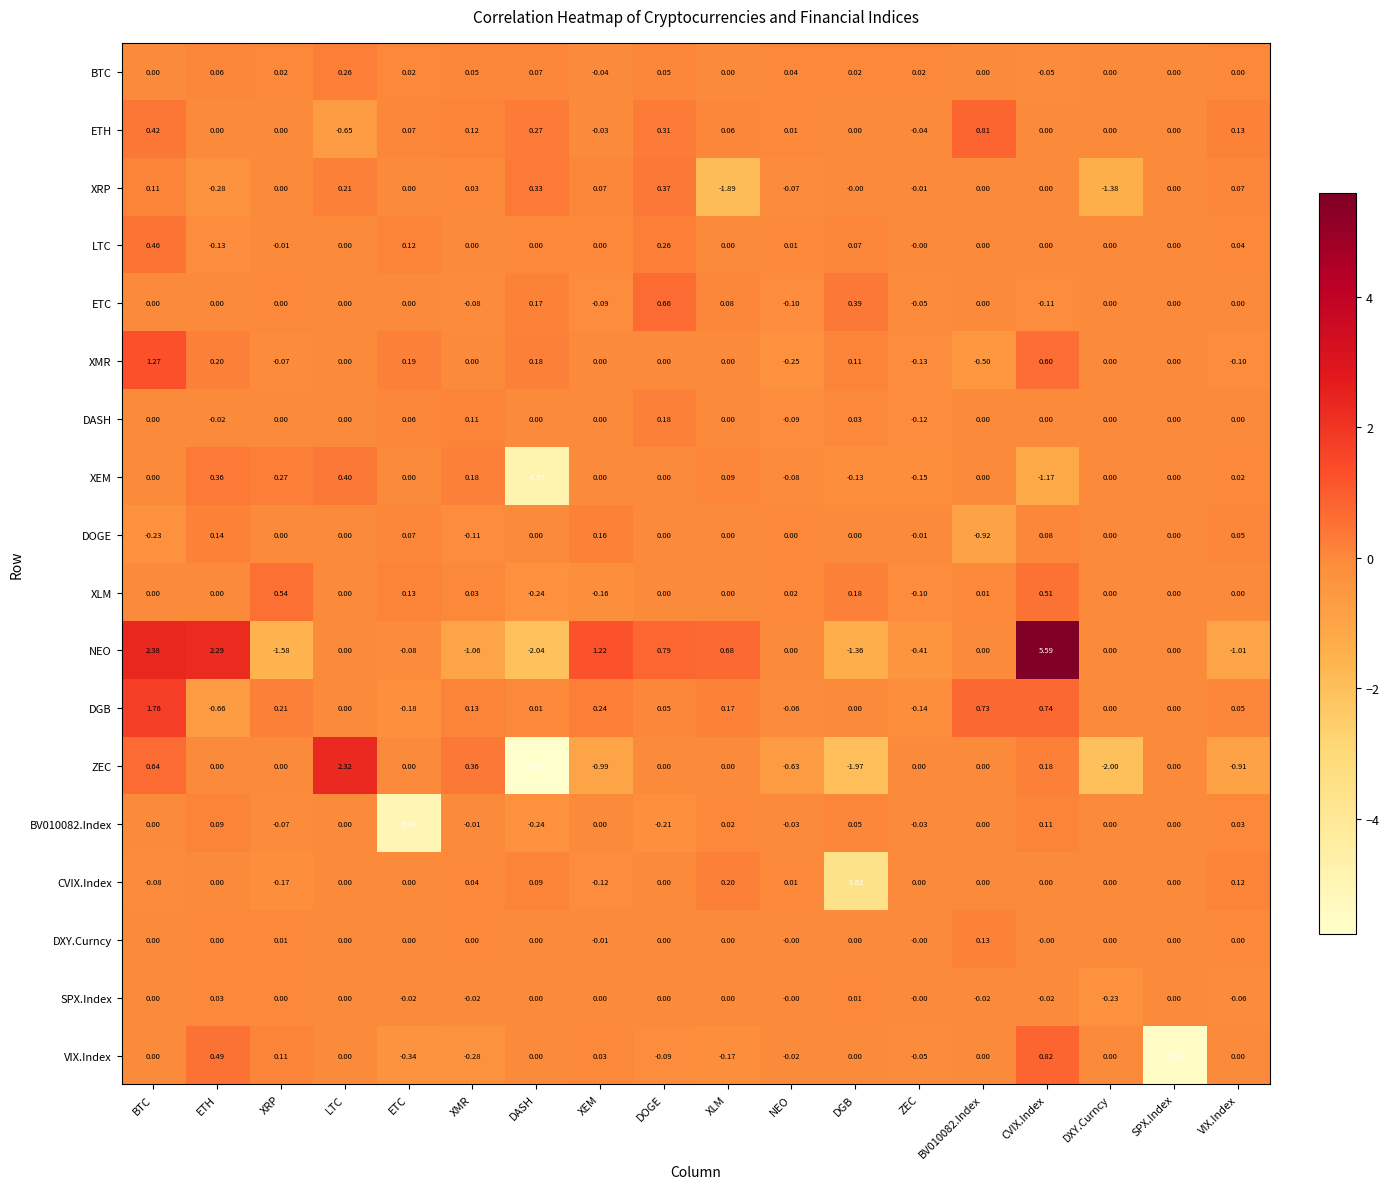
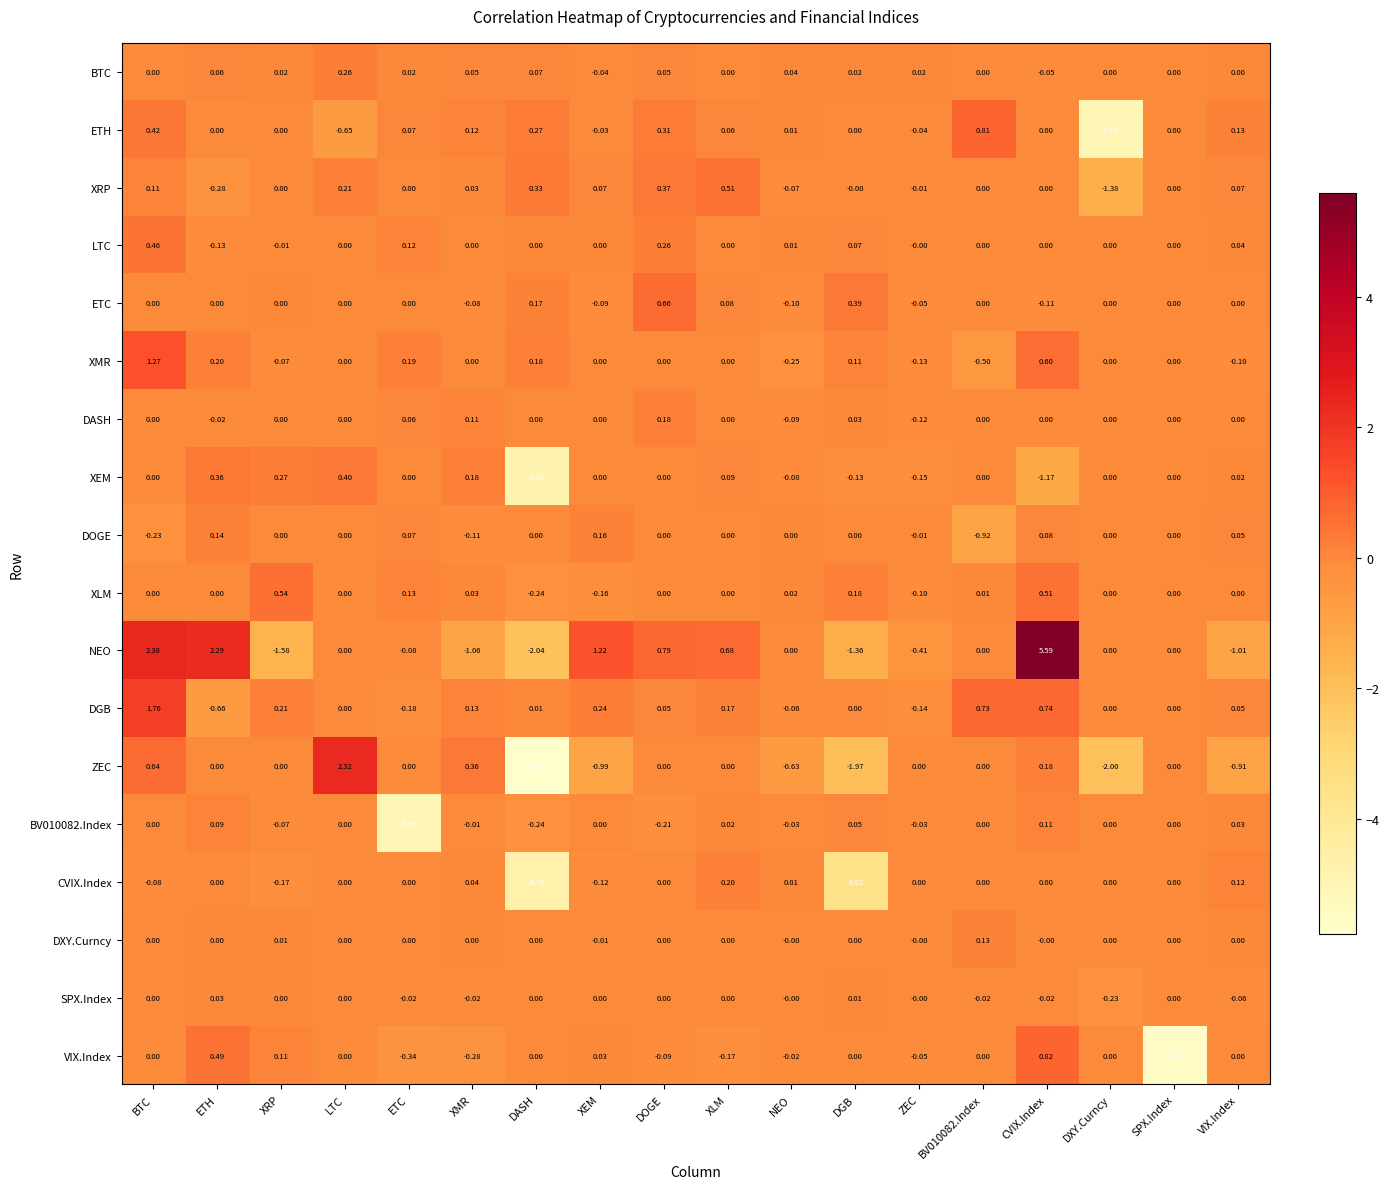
ETH, DXY.Curncy: 0.00 -> -5.00
XRP, XLM: -1.89 -> 0.51
CVIX.Index, DASH: 0.09 -> -4.70
